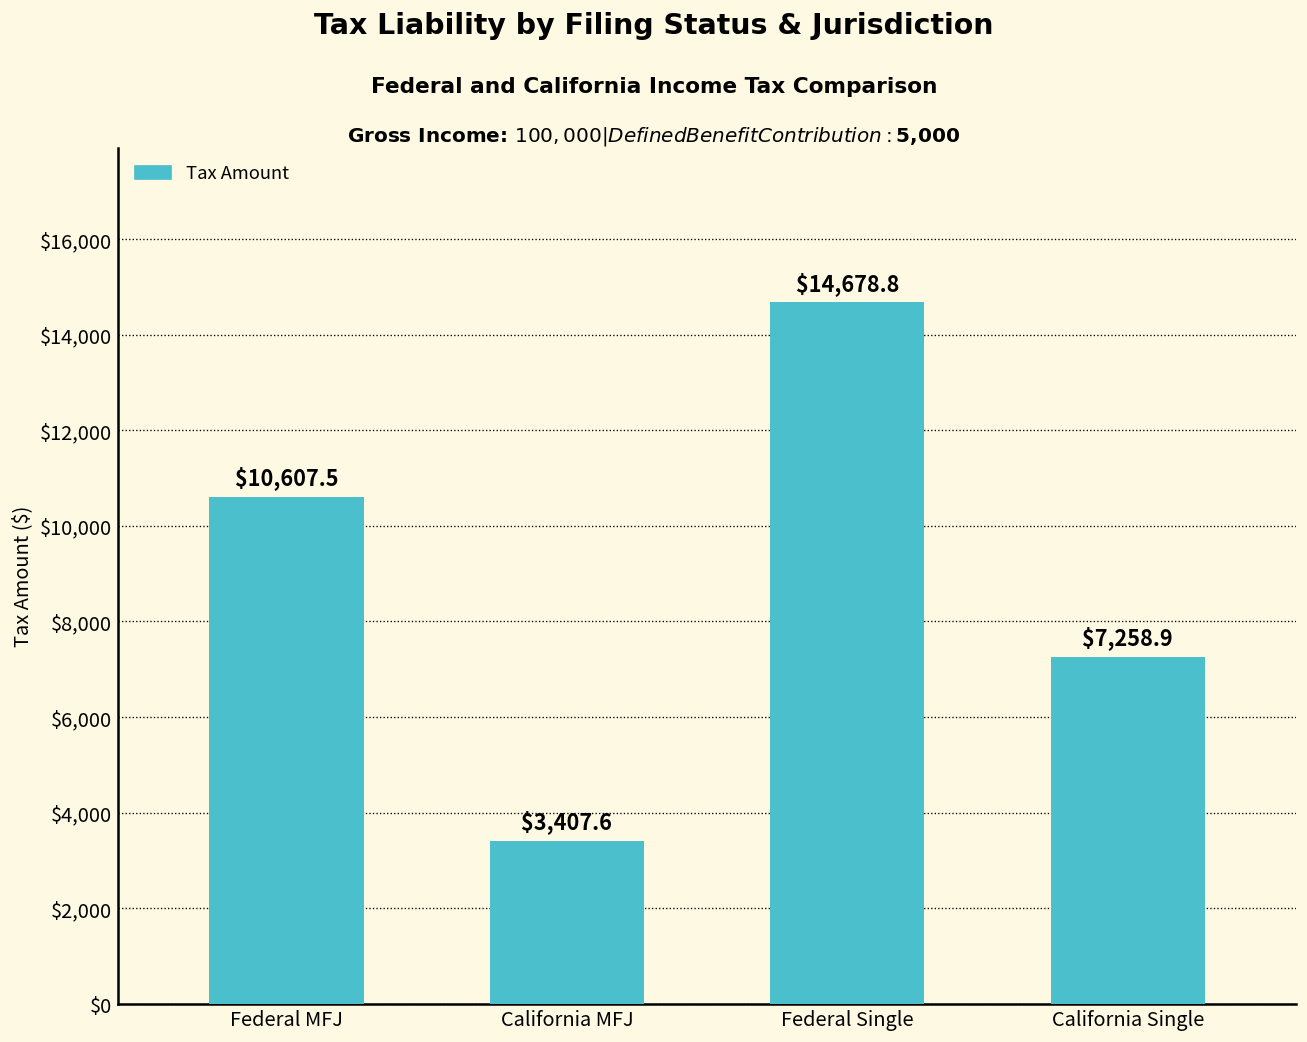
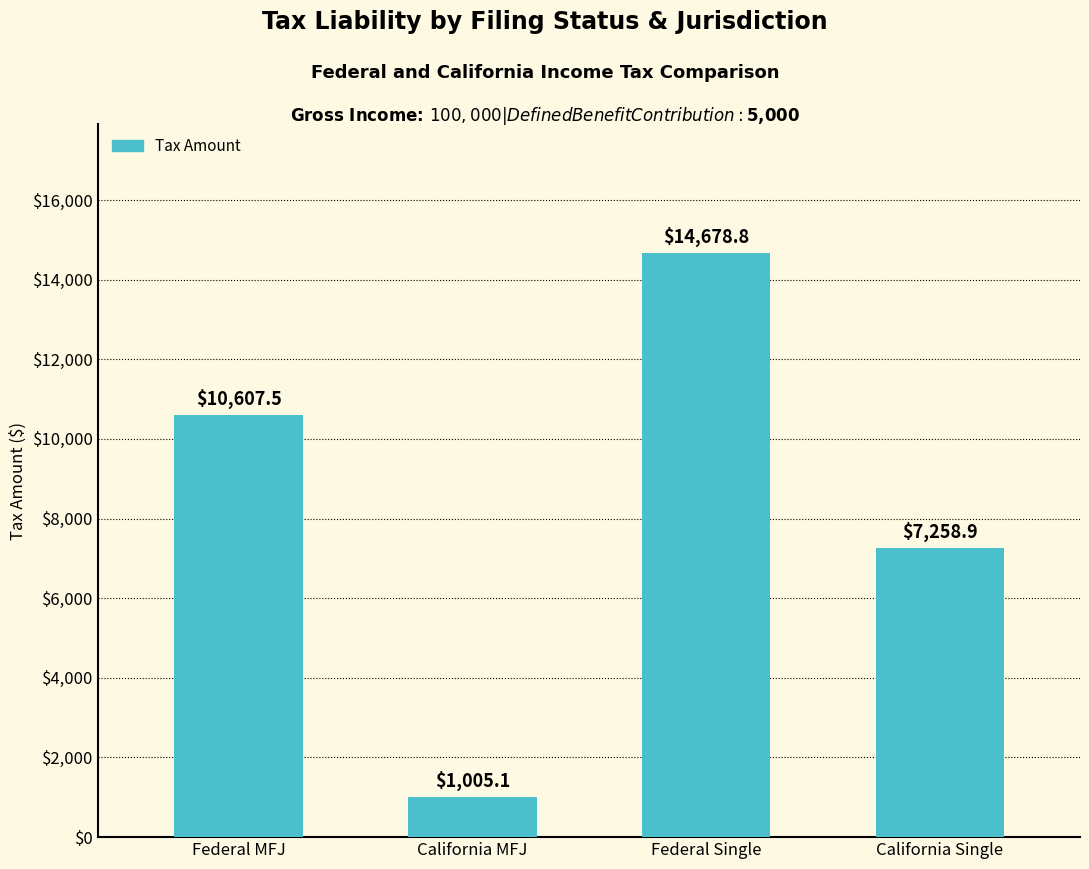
California MFJ: $3,407.6 -> $1,005.1
